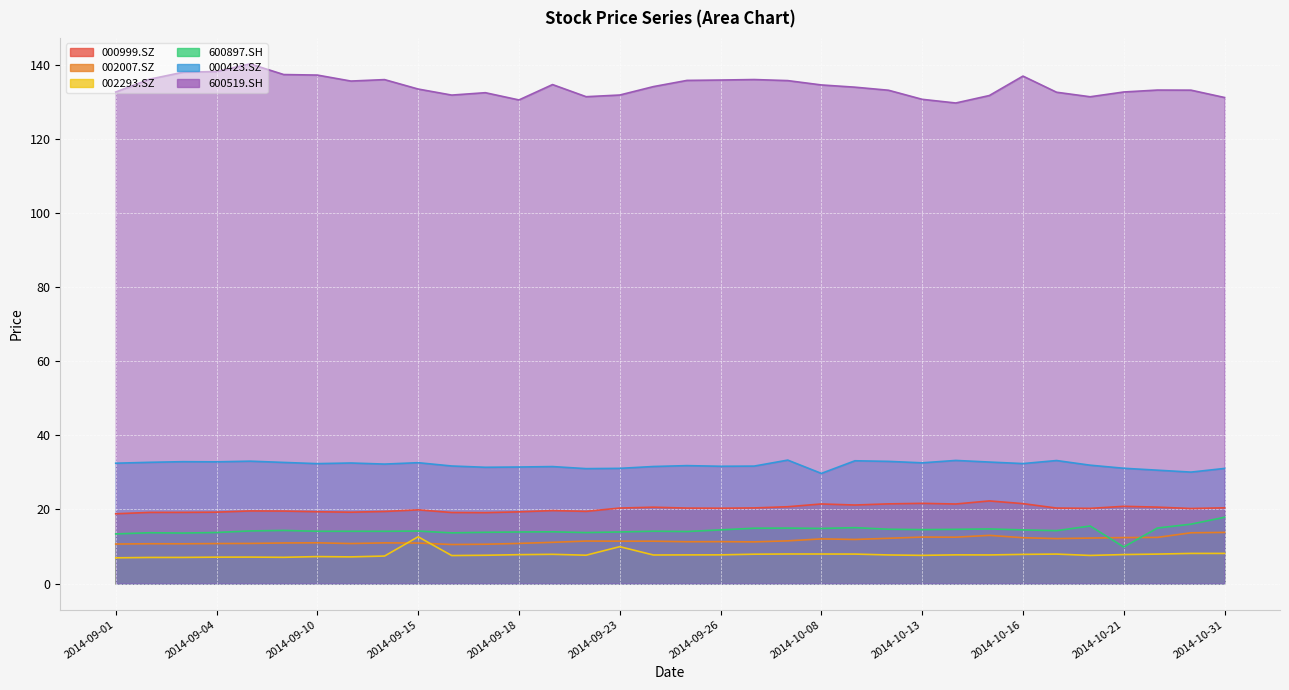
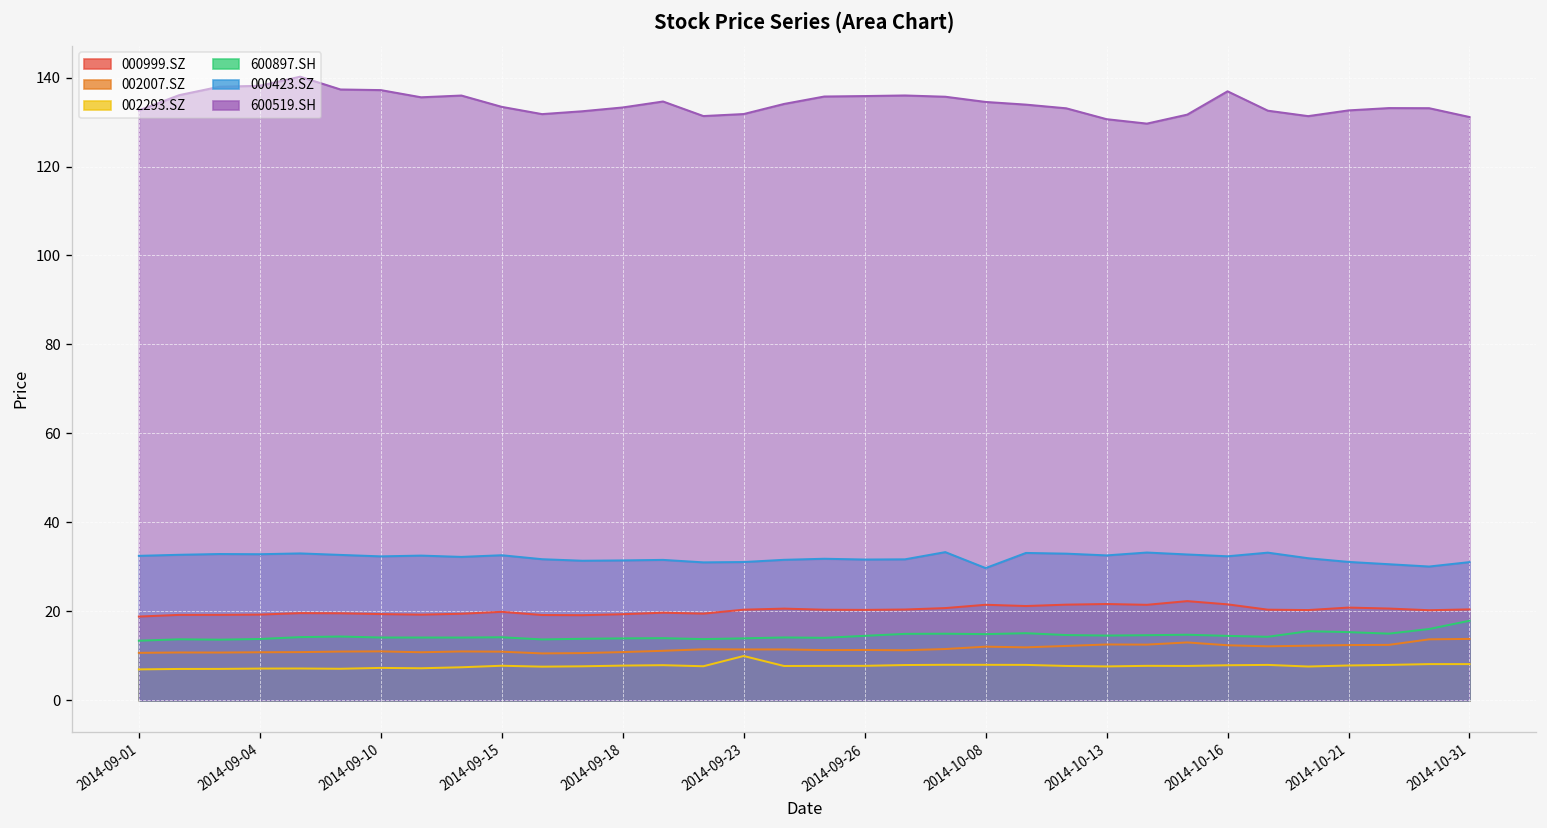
002293.SZ, 2014-09-15: 13 -> 8
600519.SH, 2014-09-18: 130 -> 133
600897.SH, 2014-10-21: 10 -> 15
